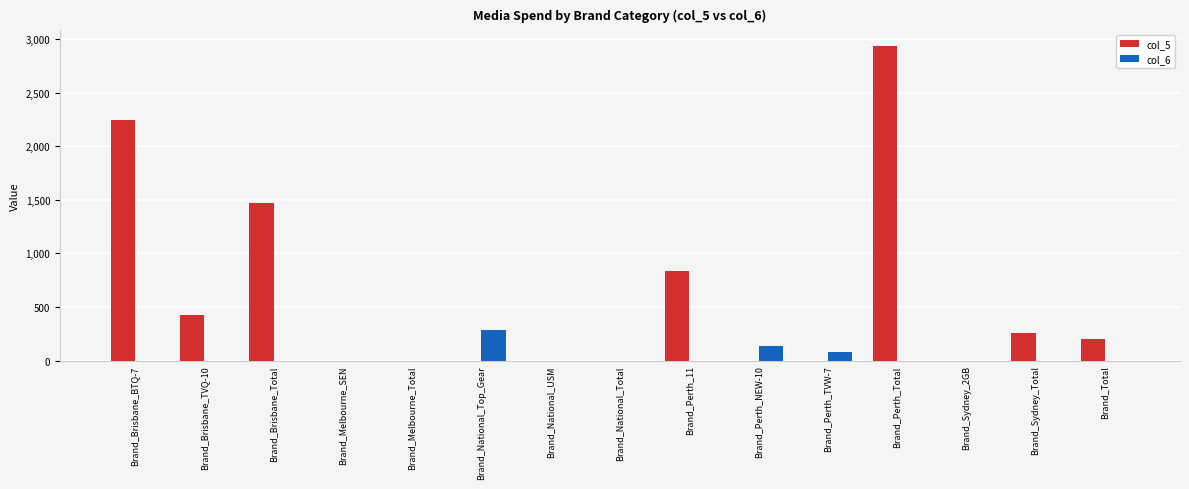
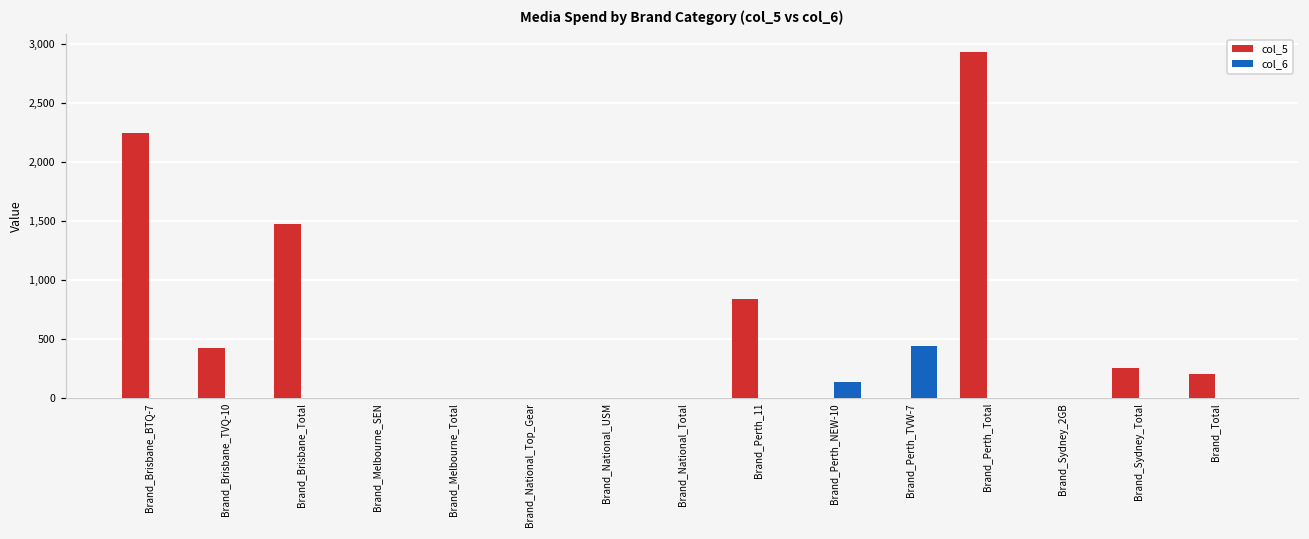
col_6, Brand_National_Top_Gear: 290 -> 0
col_6, Brand_Perth_TVW-7: 80 -> 440
